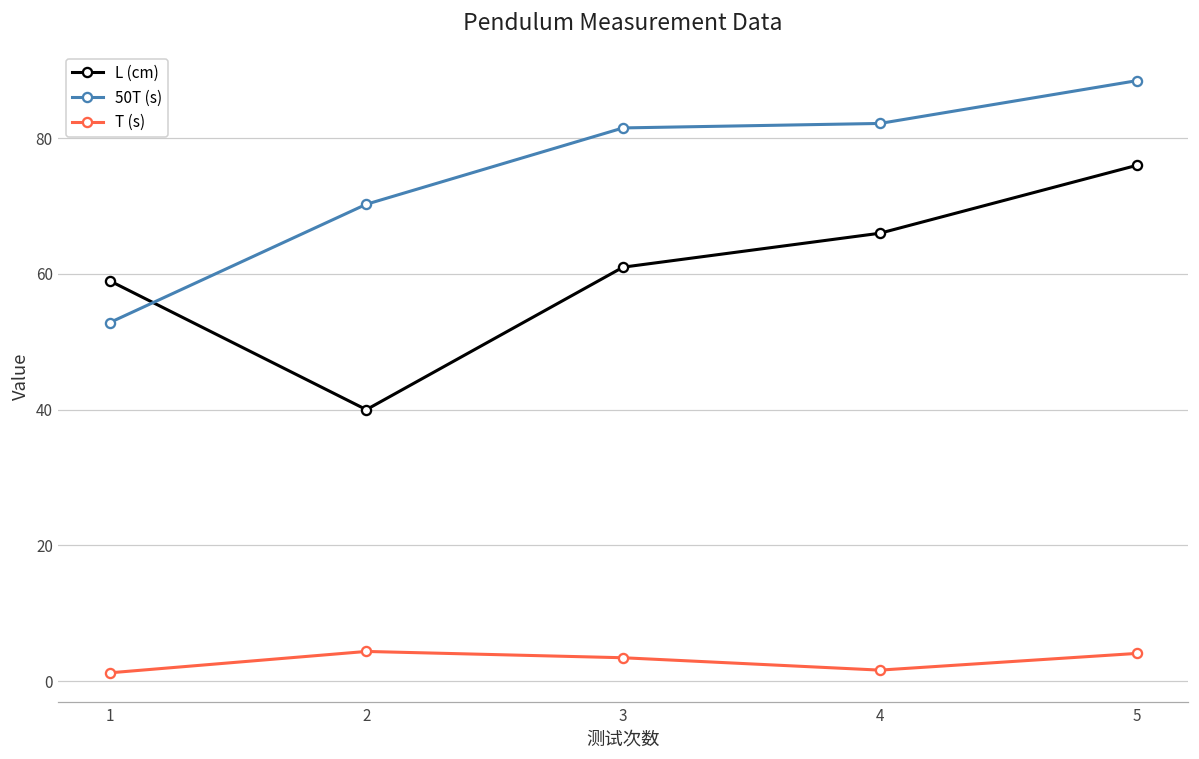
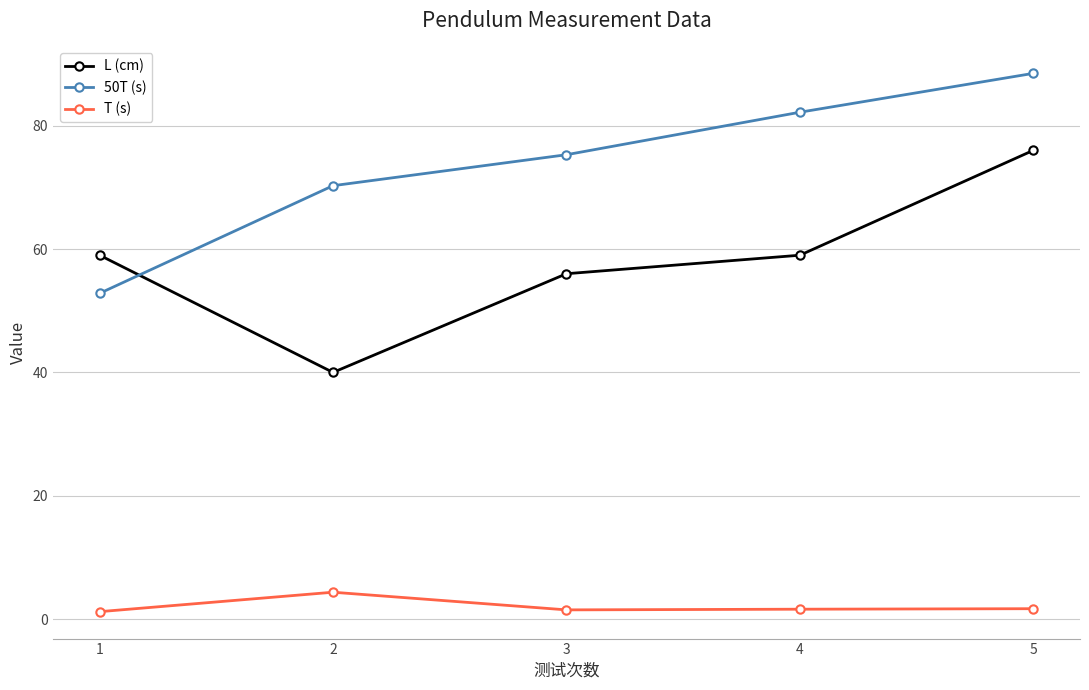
L (cm), 3: 61 -> 56
50T (s), 3: 82 -> 75
T (s), 3: 3 -> 2
L (cm), 4: 66 -> 59
T (s), 5: 4 -> 2
